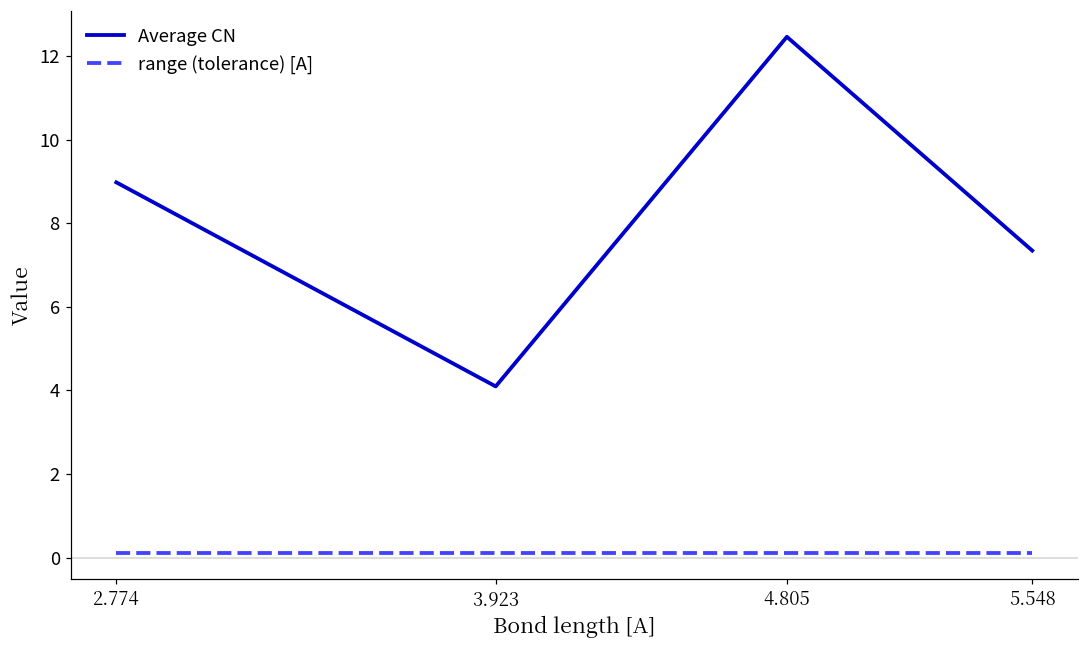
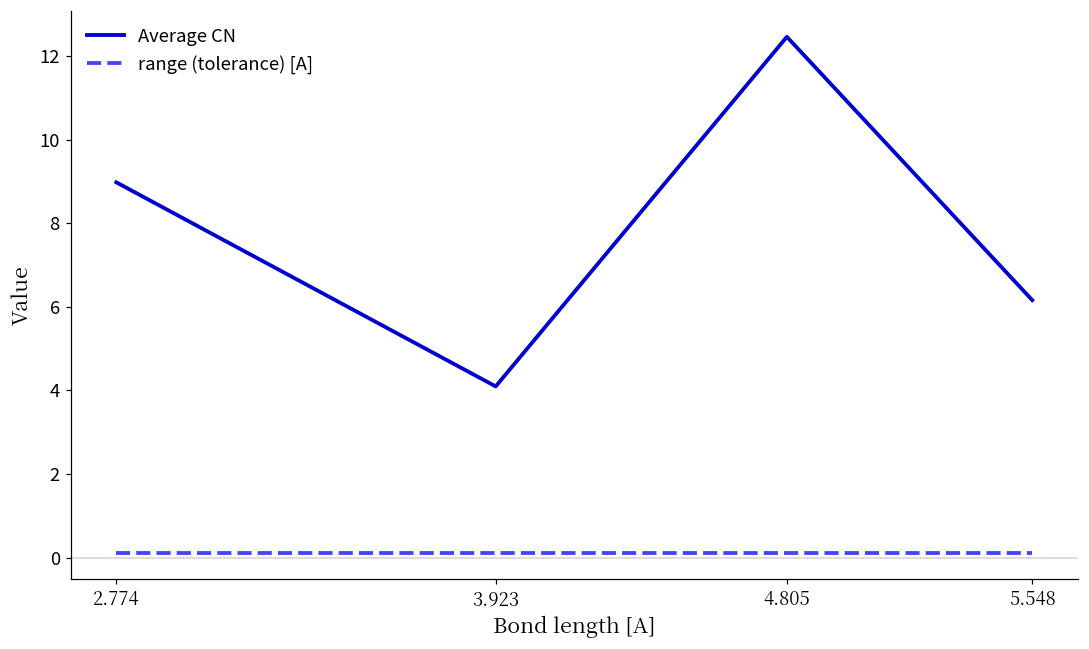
Average CN, 5.548: 7.3 -> 6.2
